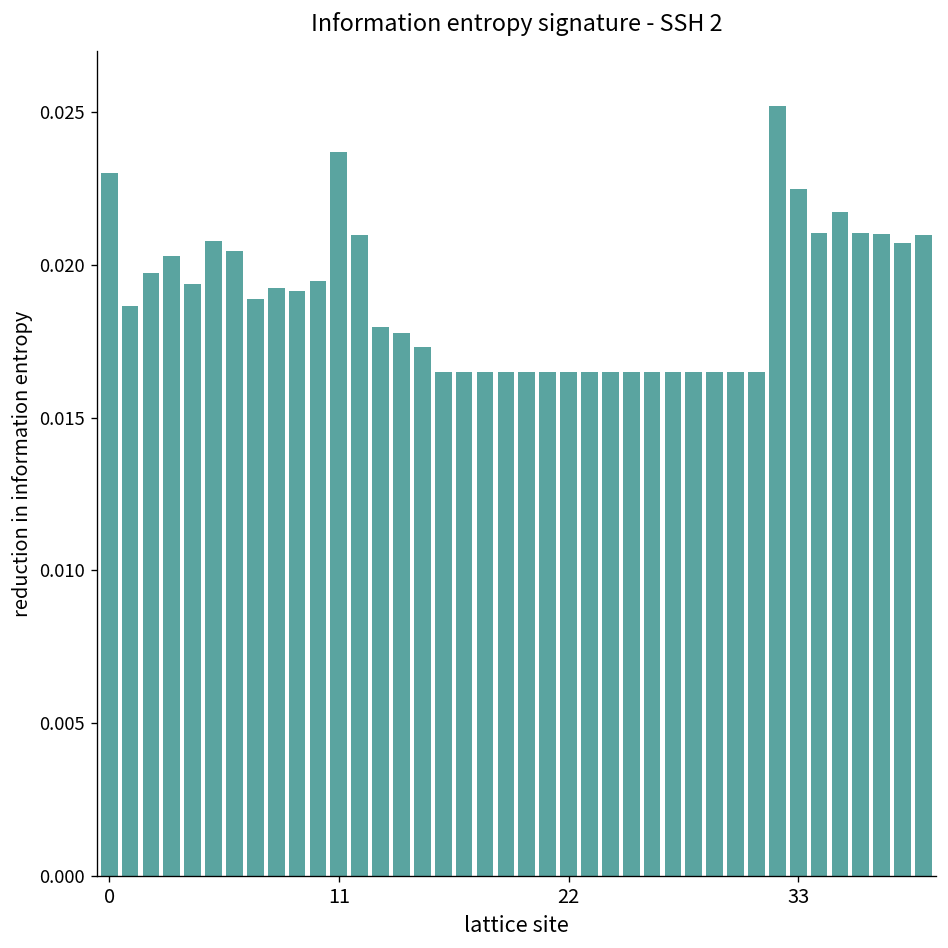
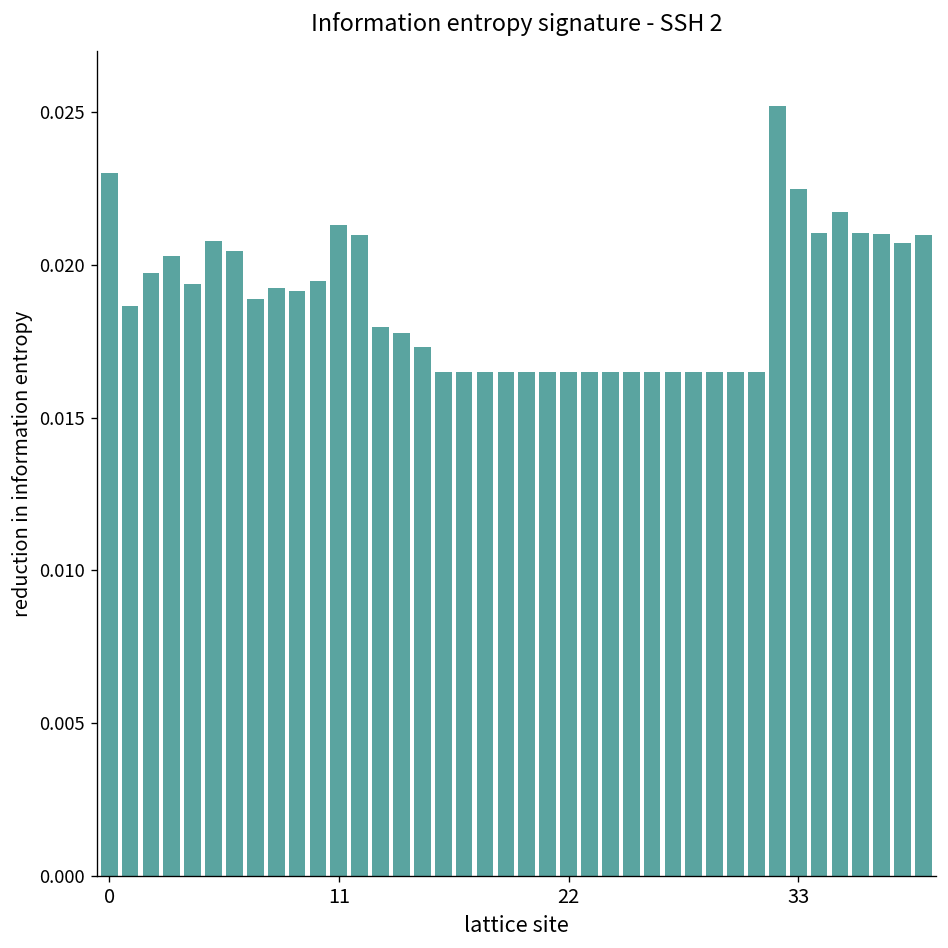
11: 0.0237 -> 0.0213
